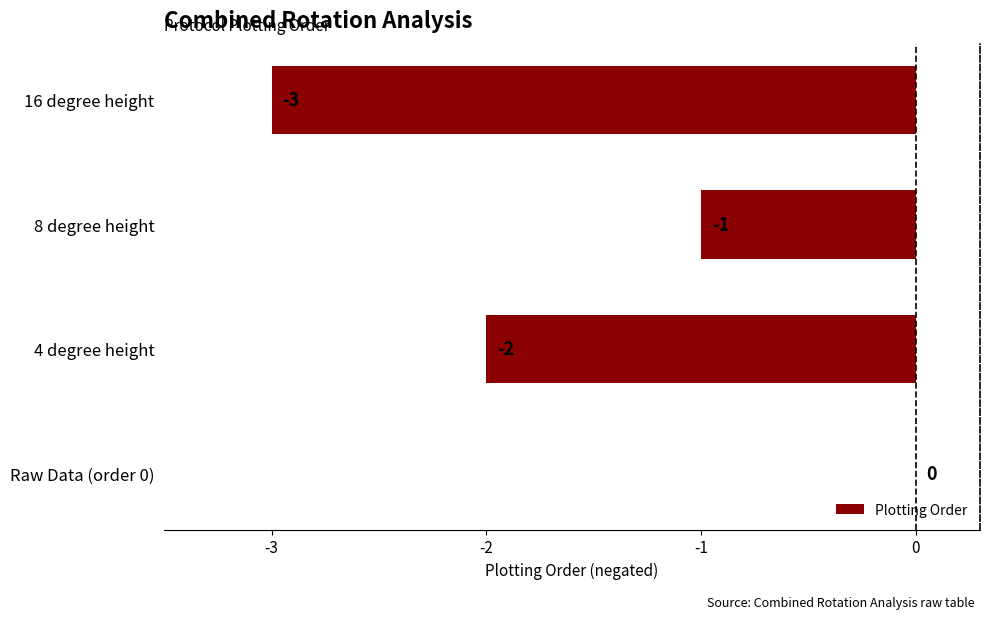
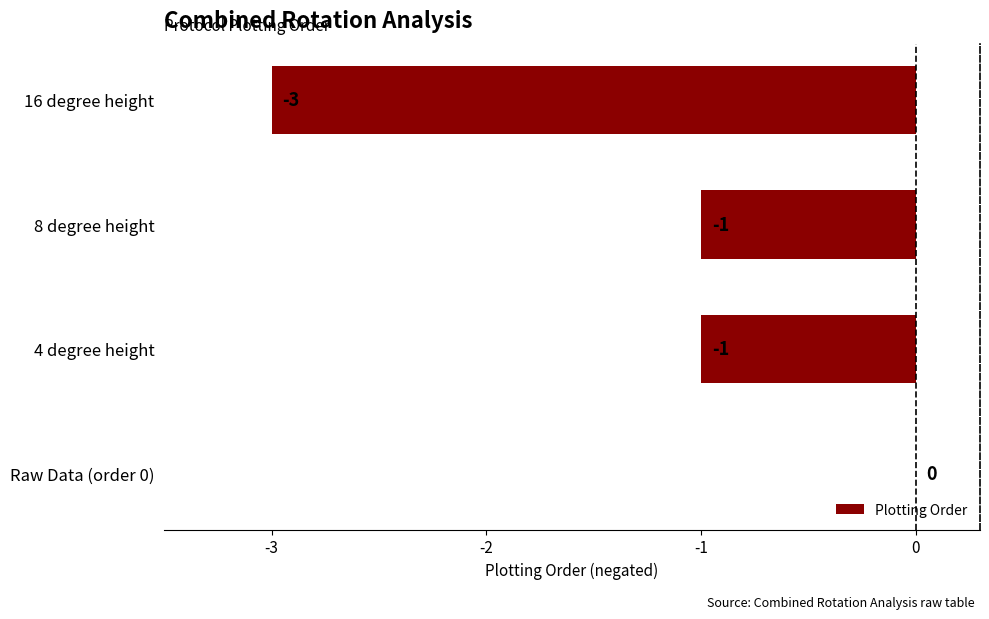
4 degree height: -2 -> -1
